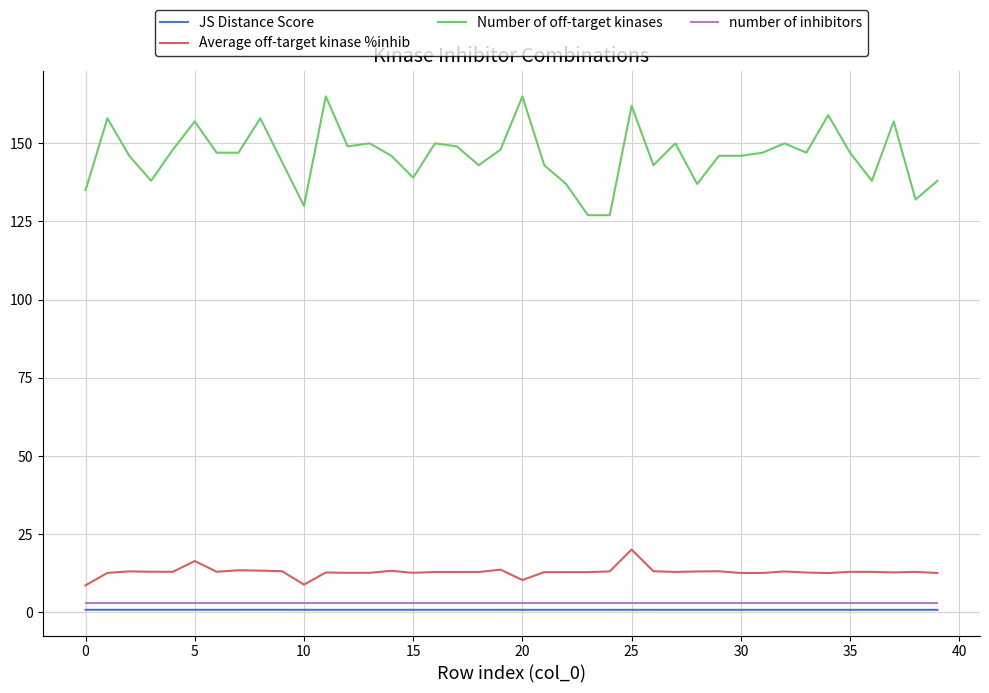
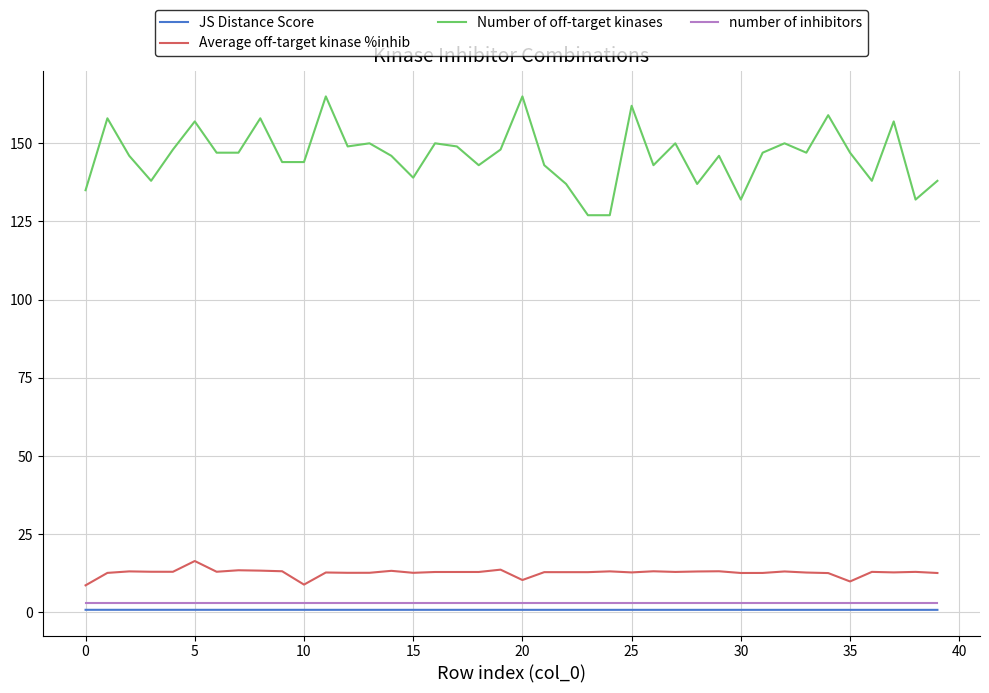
Number of off-target kinases, 10: 130 -> 144
Average off-target kinase %inhib, 25: 20 -> 13
Number of off-target kinases, 30: 146 -> 132
Average off-target kinase %inhib, 35: 13 -> 10
